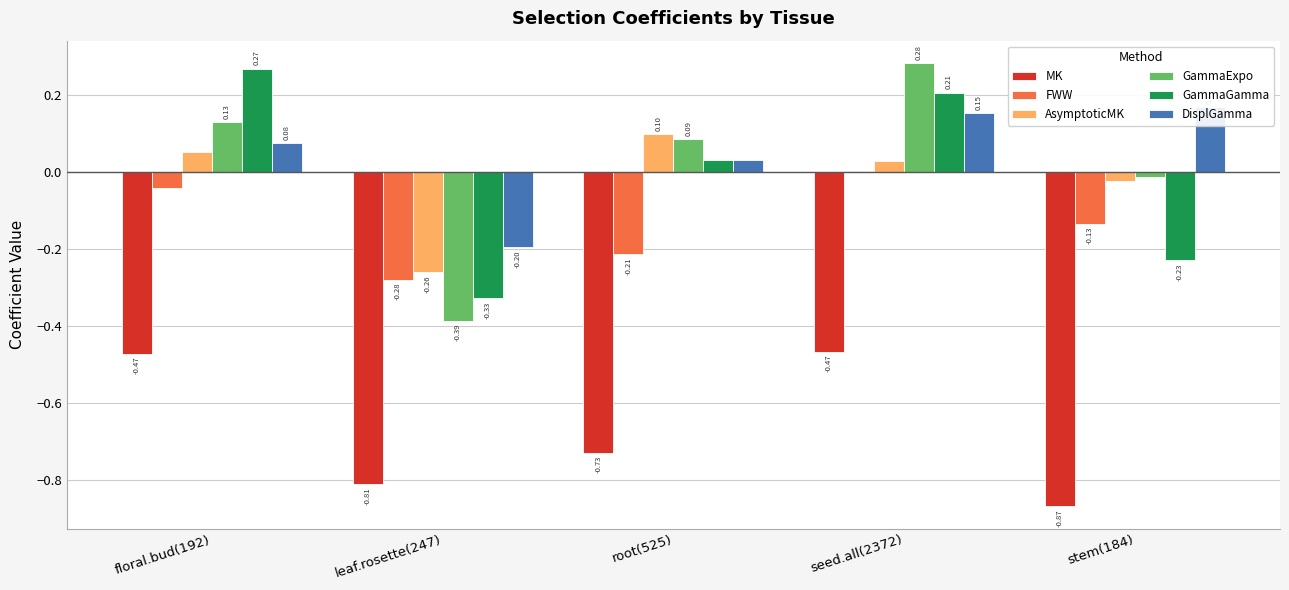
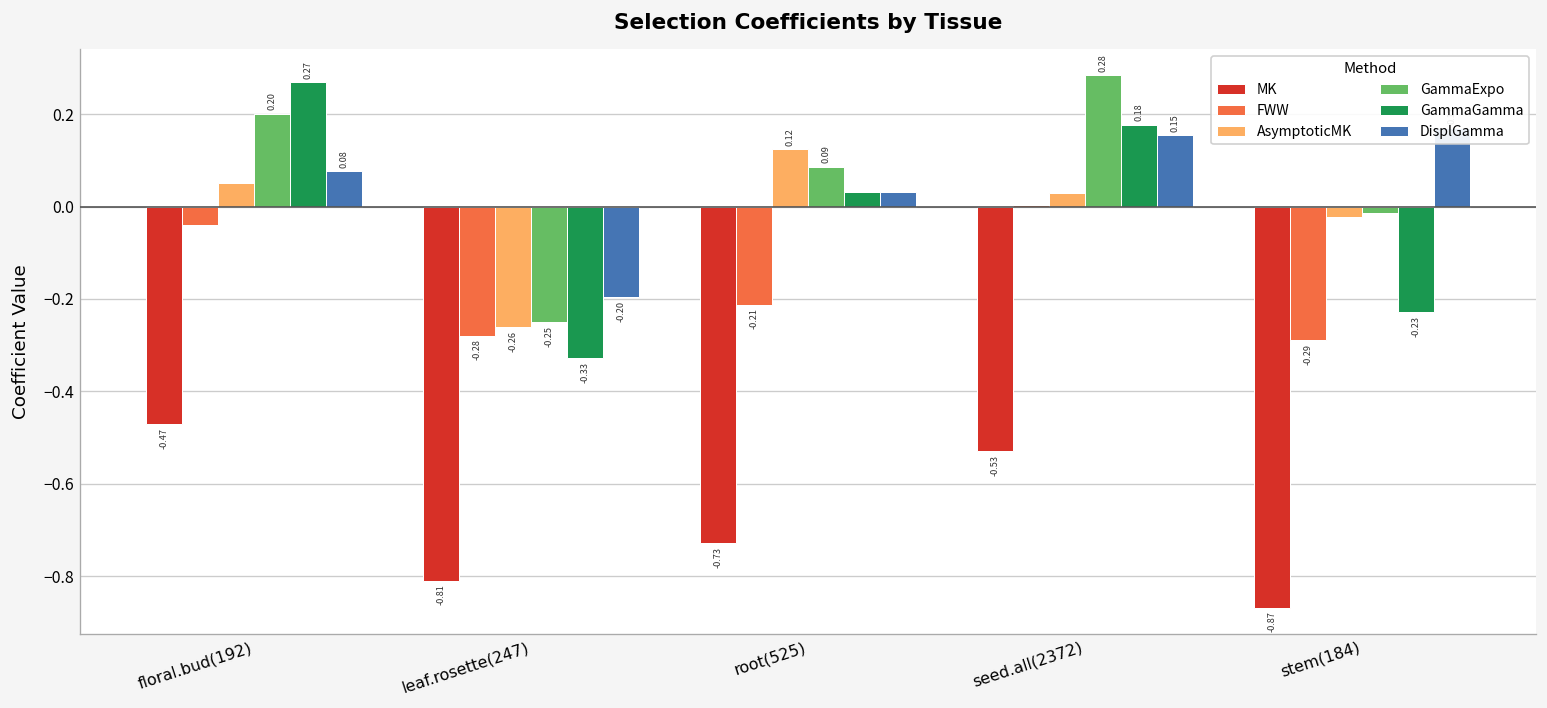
GammaExpo, floral.bud(192): 0.13 -> 0.20
GammaExpo, leaf.rosette(247): -0.39 -> -0.25
AsymptoticMK, root(525): 0.10 -> 0.12
MK, seed.all(2372): -0.47 -> -0.53
GammaGamma, seed.all(2372): 0.21 -> 0.18
FWW, stem(184): -0.13 -> -0.29
